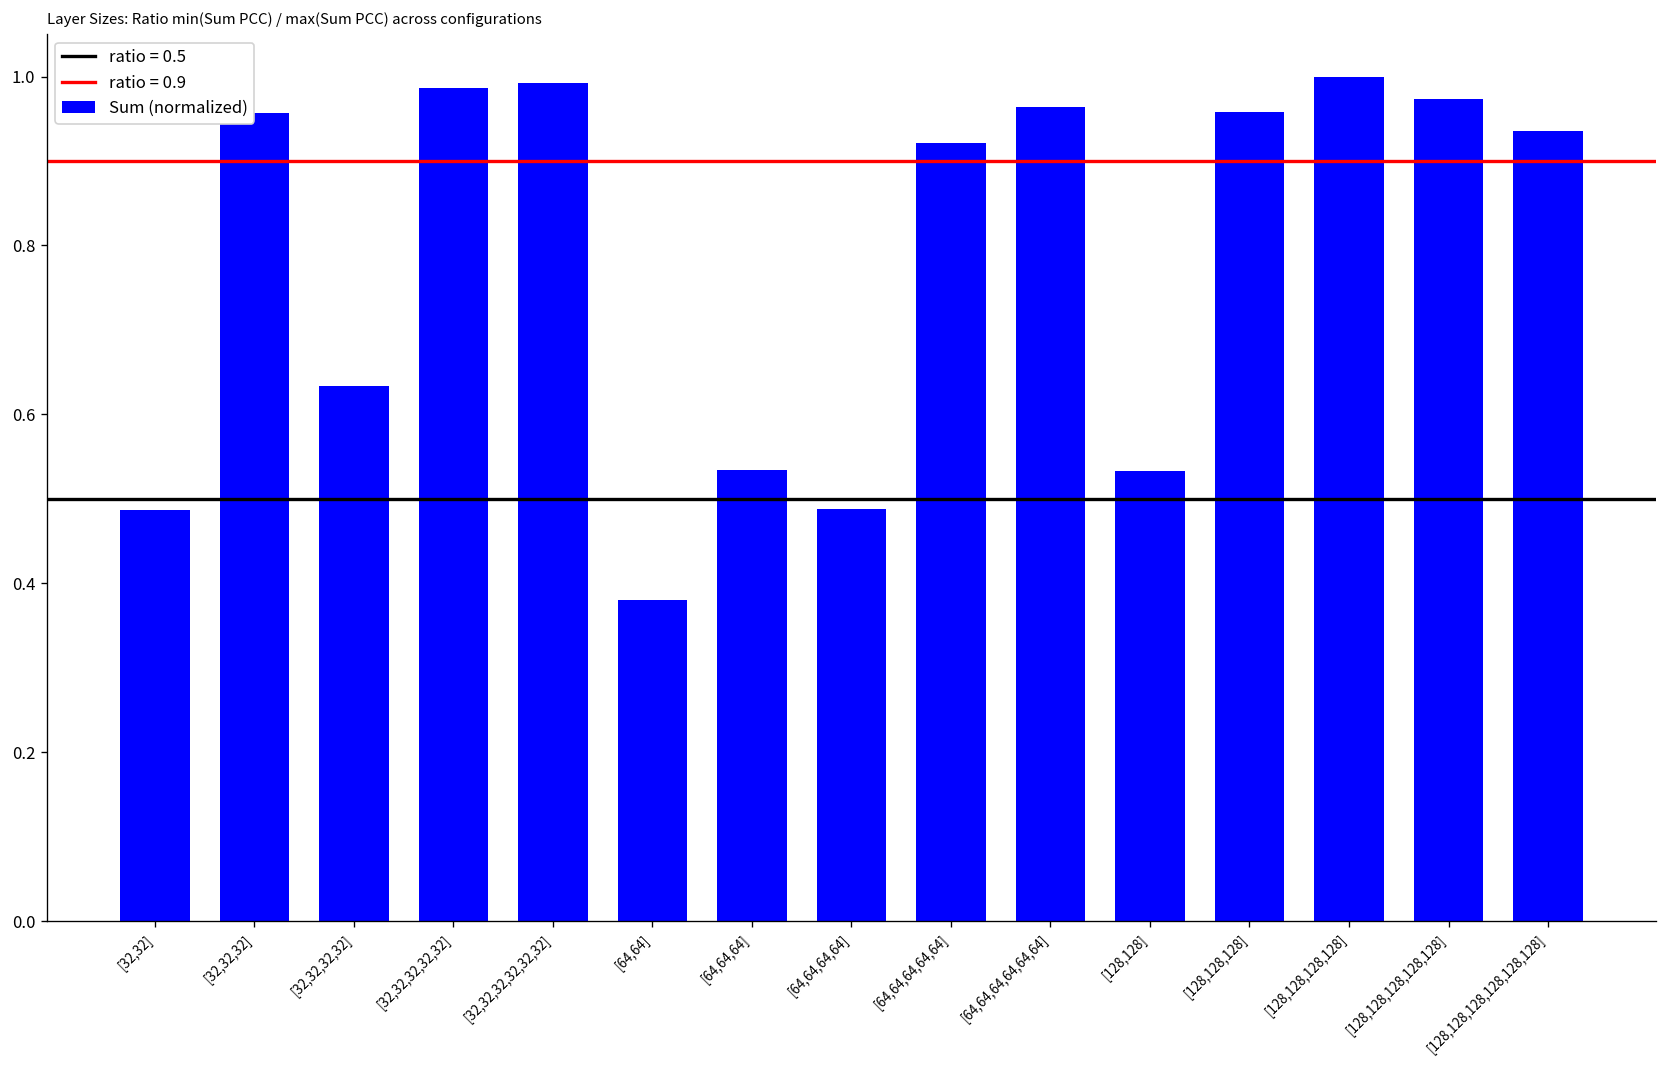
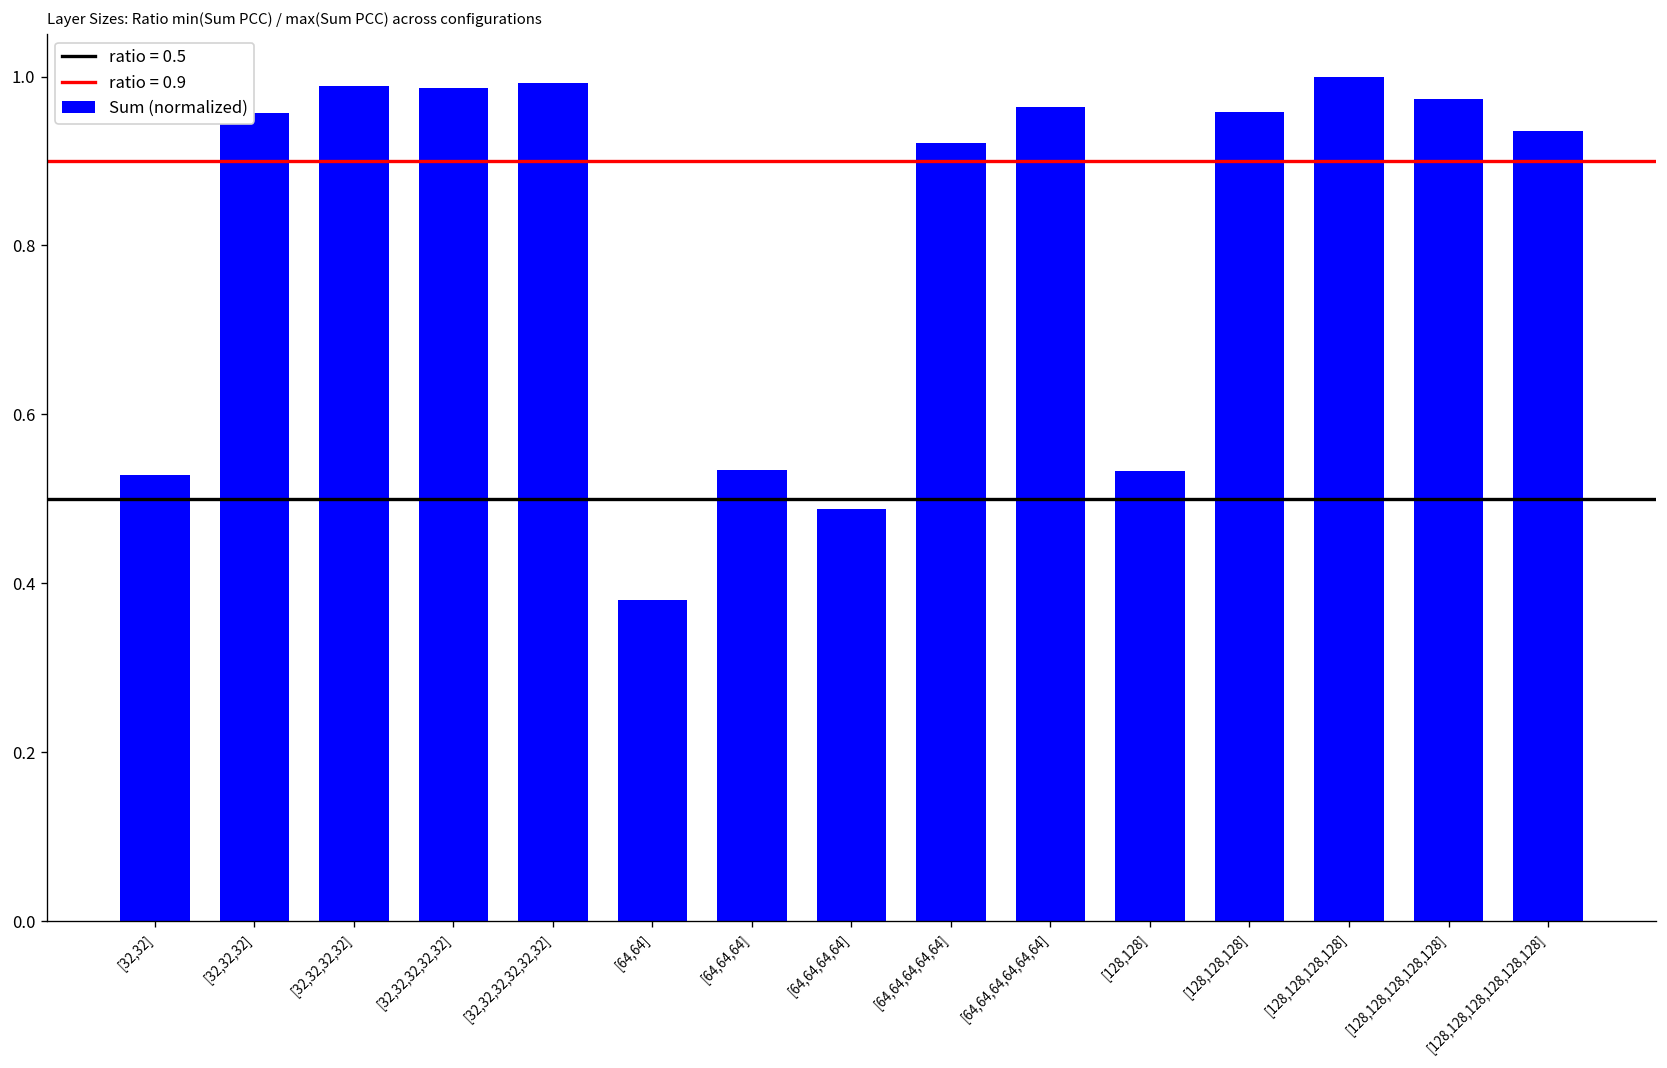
[32,32]: 0.49 -> 0.53
[32,32,32,32]: 0.63 -> 0.99
